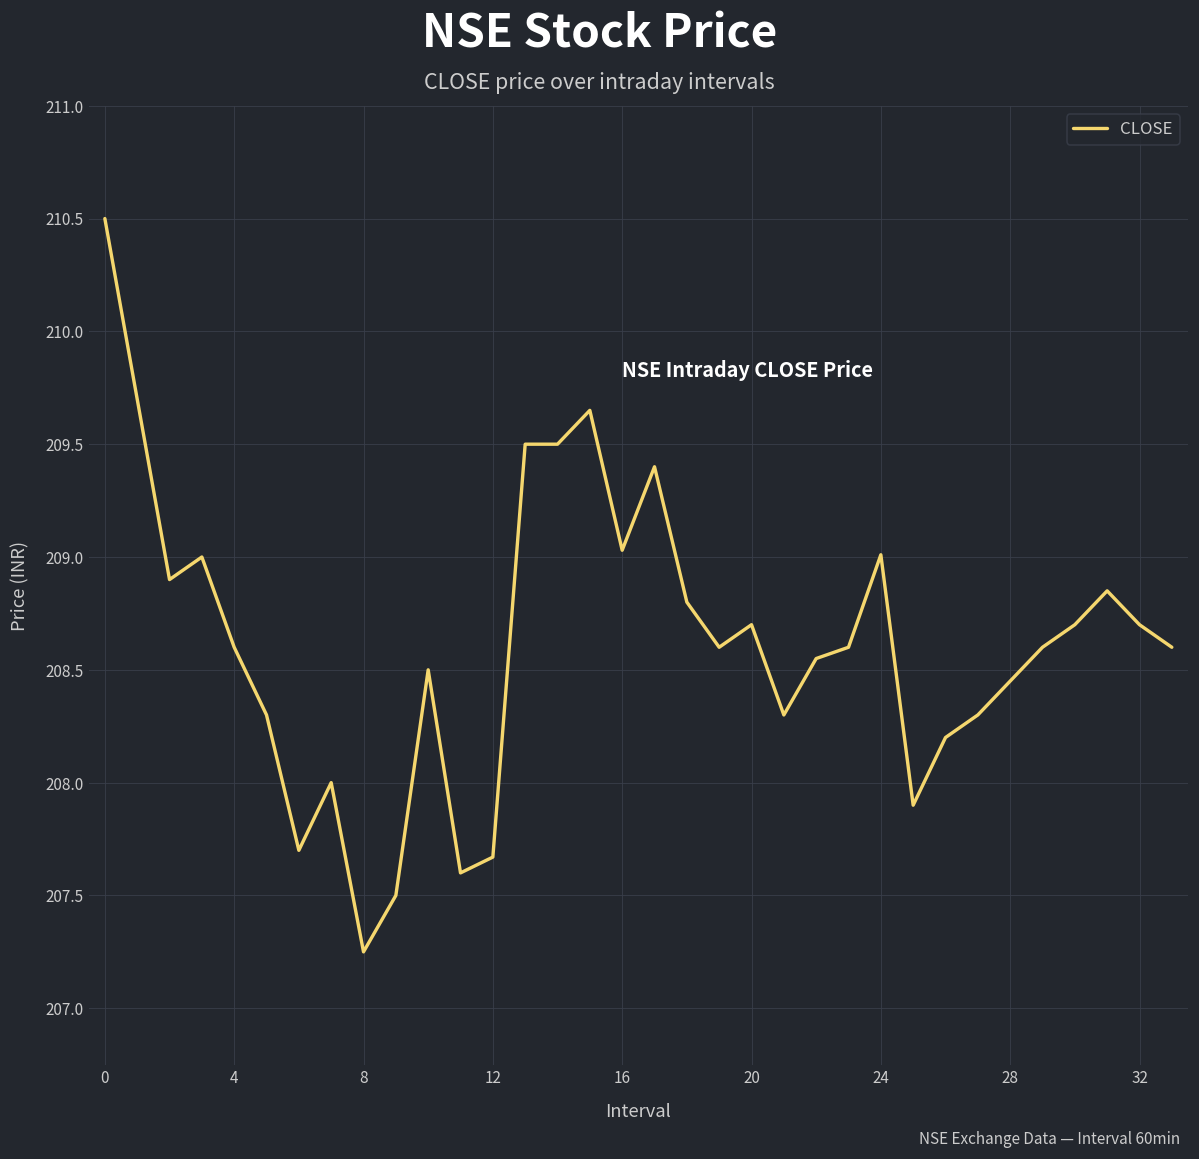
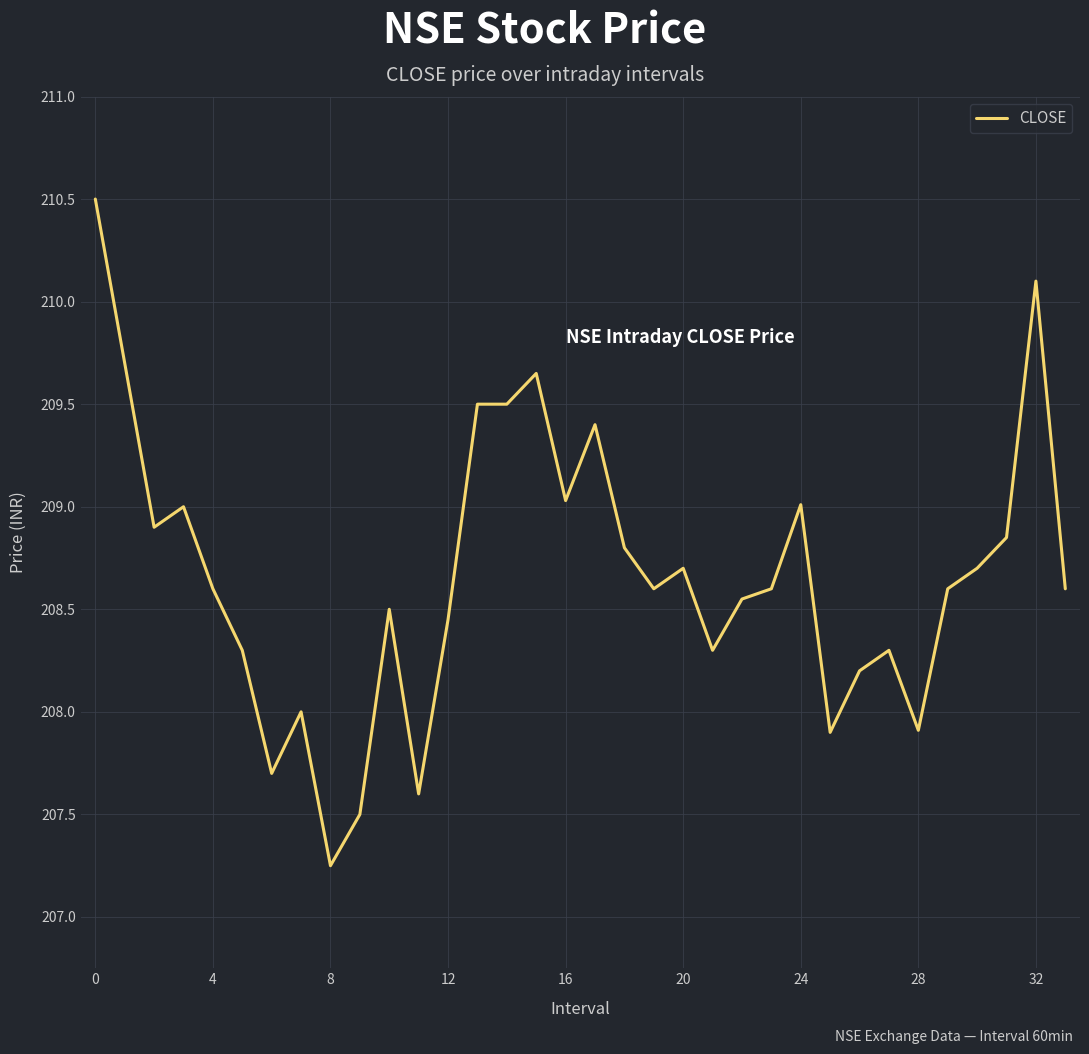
12: 207.67 -> 208.45
28: 208.45 -> 207.91
32: 208.7 -> 210.1
